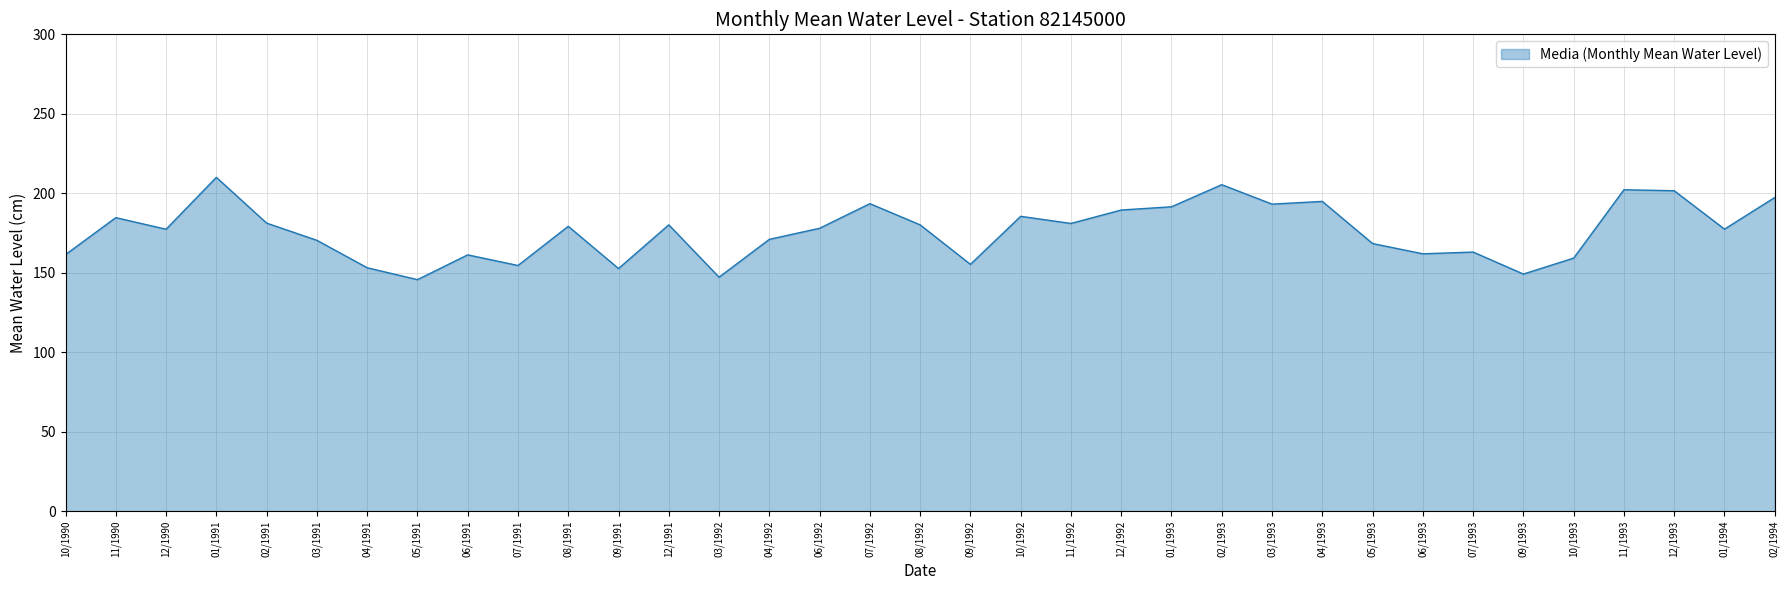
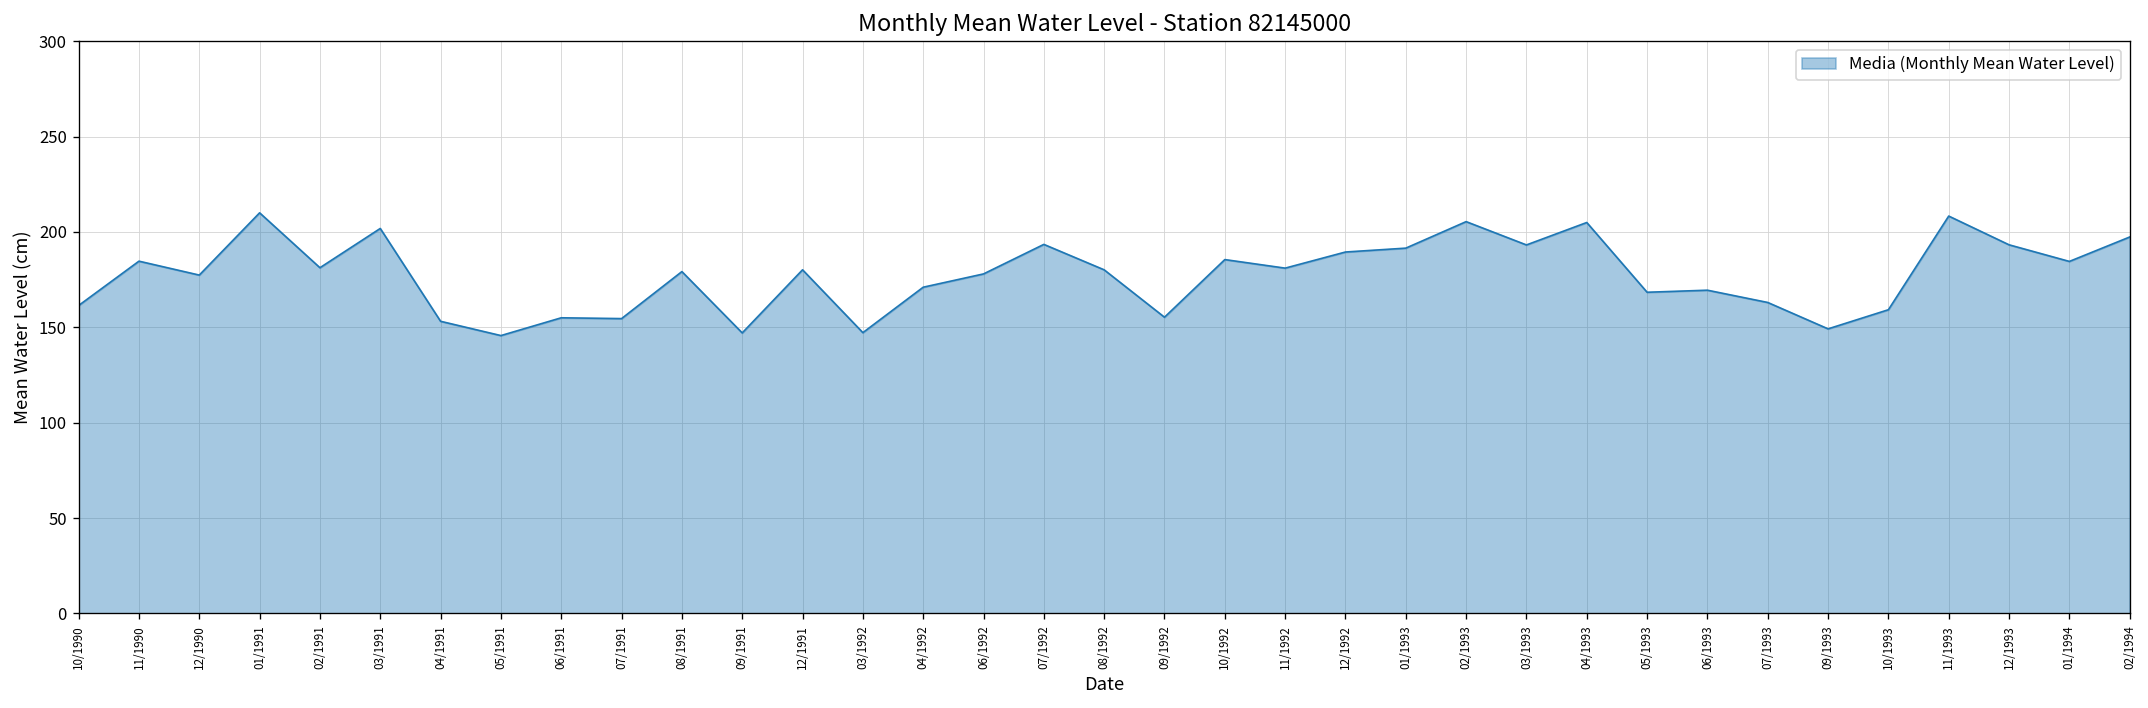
03/1991: 170 -> 202
06/1991: 161 -> 155
09/1991: 153 -> 147
04/1993: 195 -> 205
06/1993: 162 -> 169
11/1993: 202 -> 208
12/1993: 202 -> 193
01/1994: 177 -> 185
